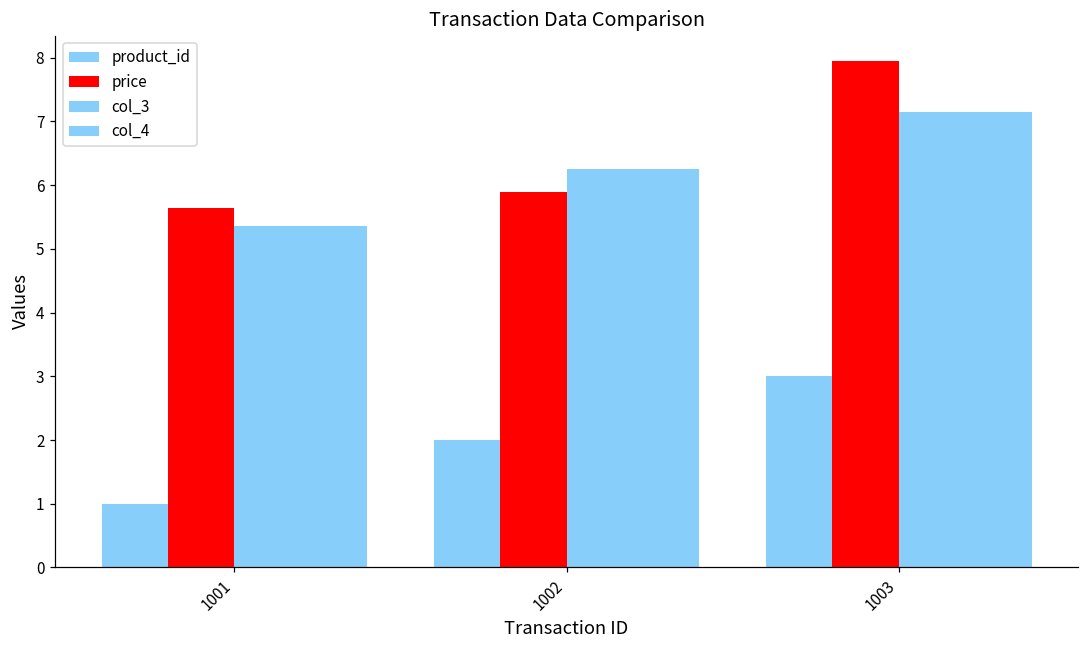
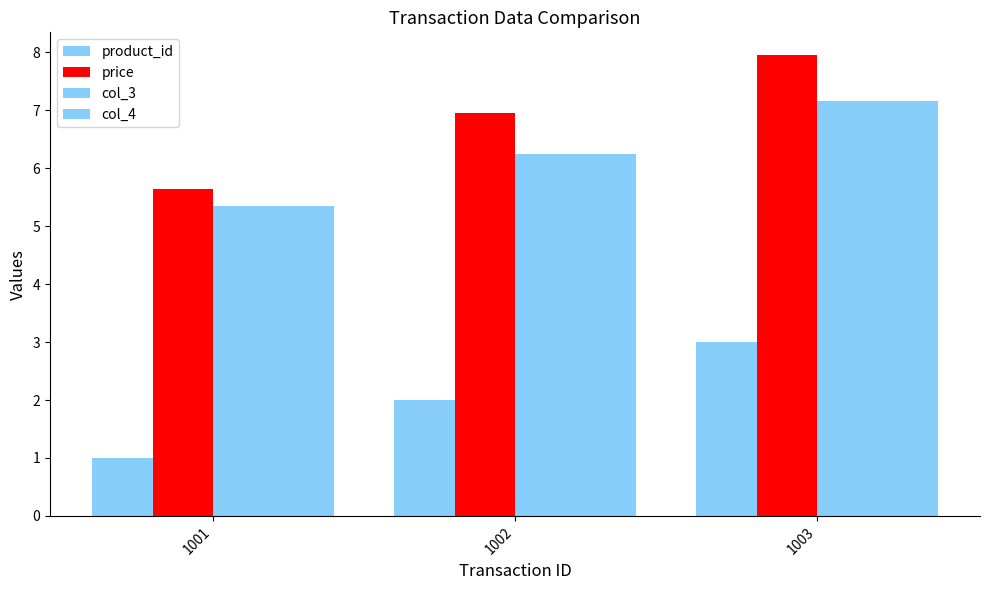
price, 1002: 5.9 -> 7.0
